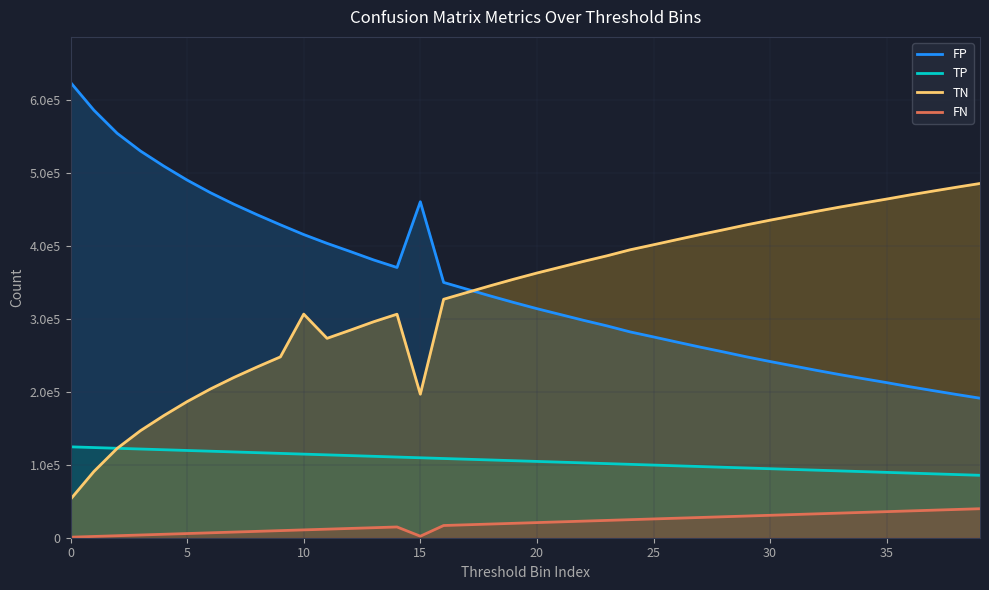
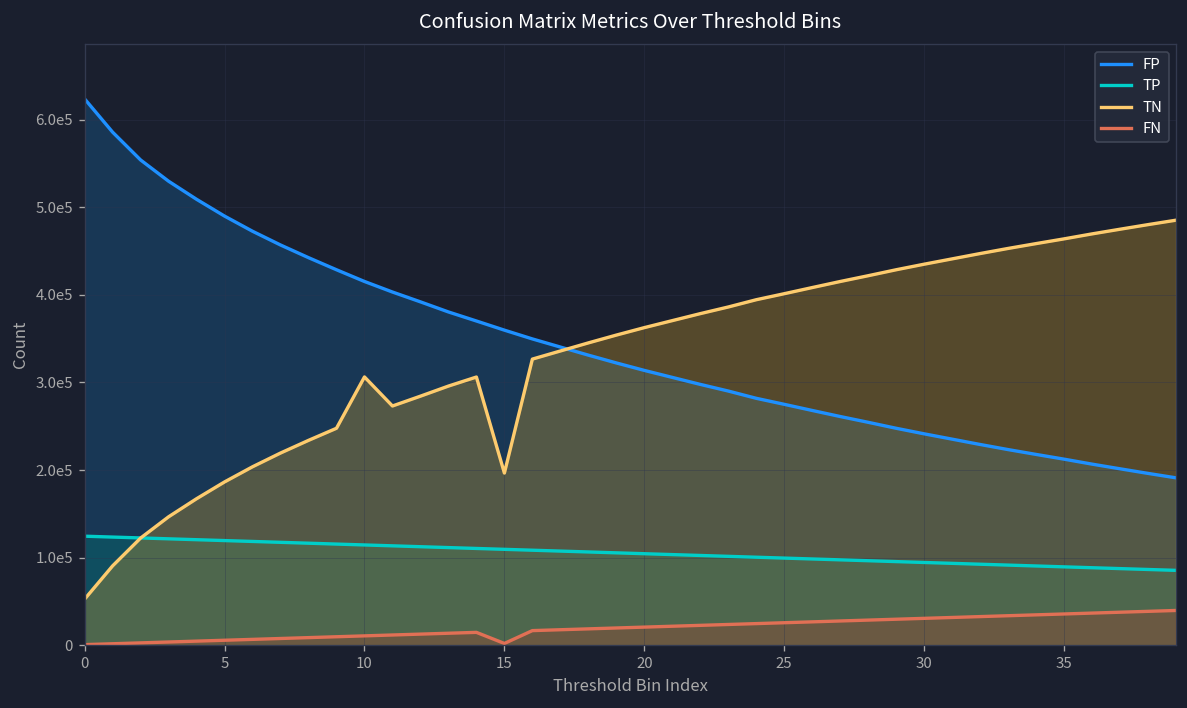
FP, 15: 460000 -> 360000
